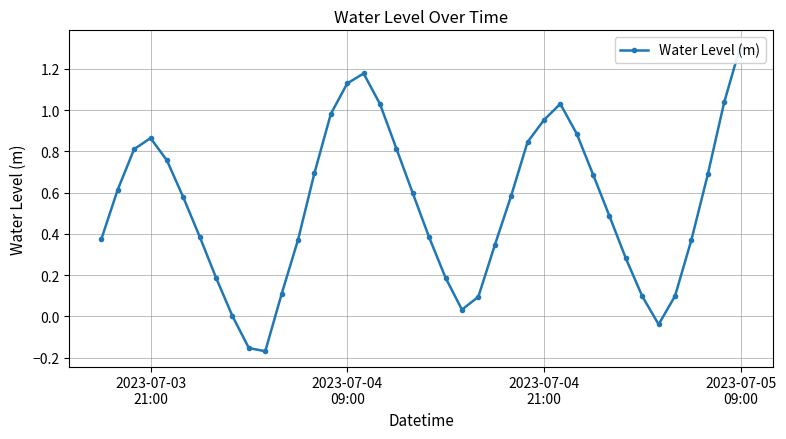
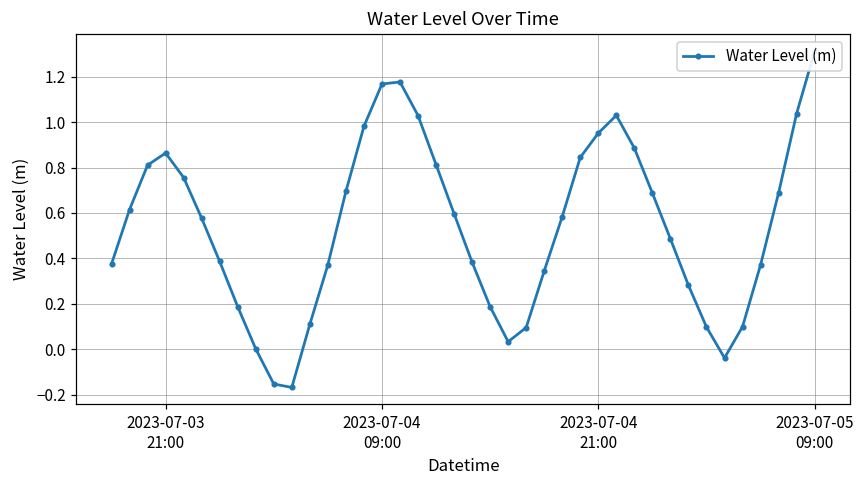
2023-07-04 09:00: 1.13 -> 1.17
